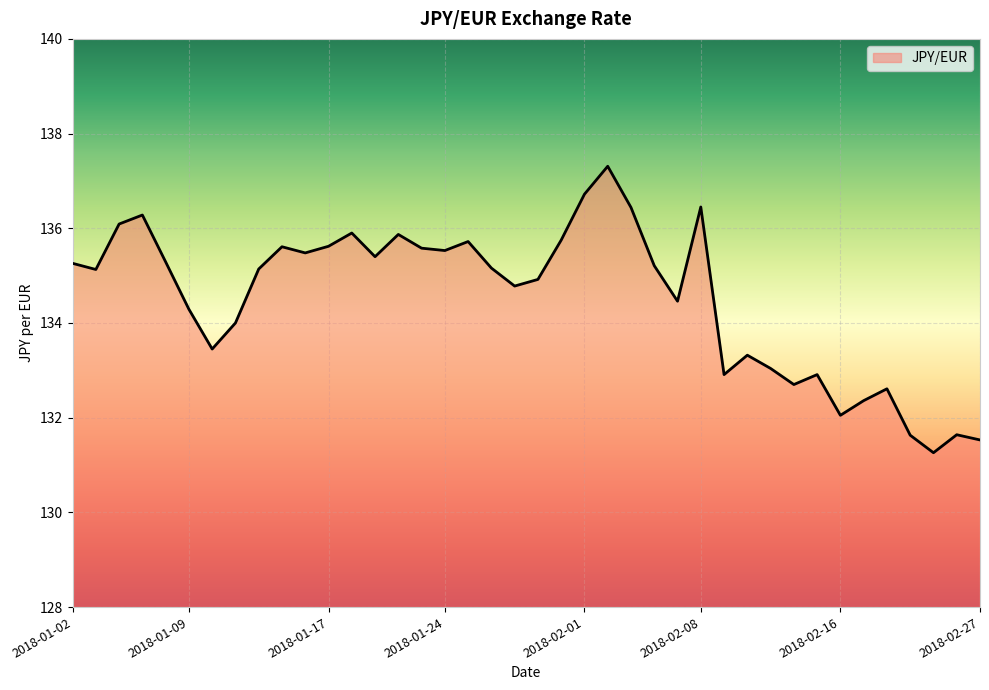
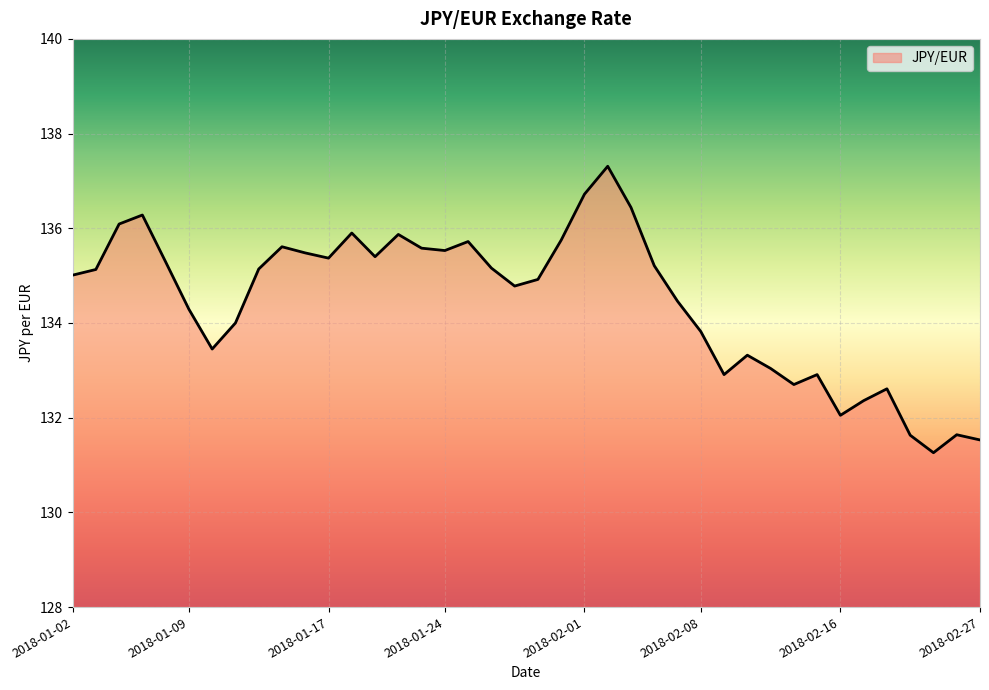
2018-01-02: 135.3 -> 135.0
2018-01-17: 135.6 -> 135.4
2018-02-08: 136.5 -> 133.8
